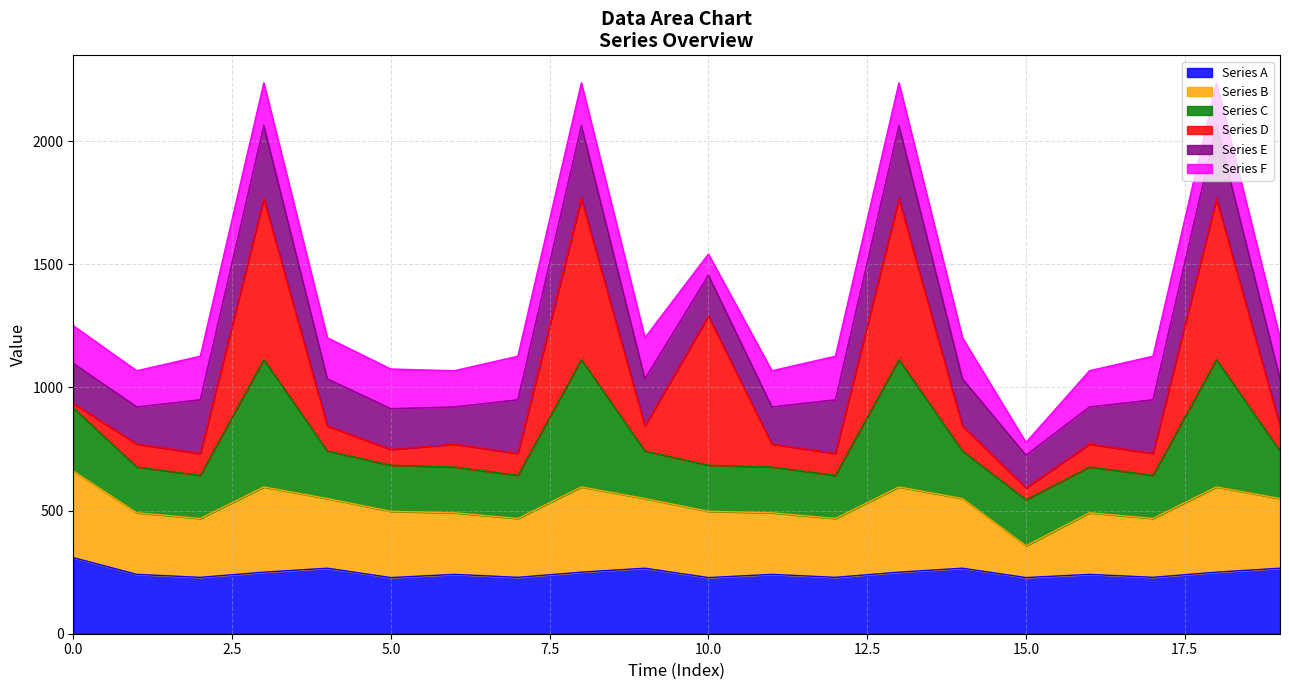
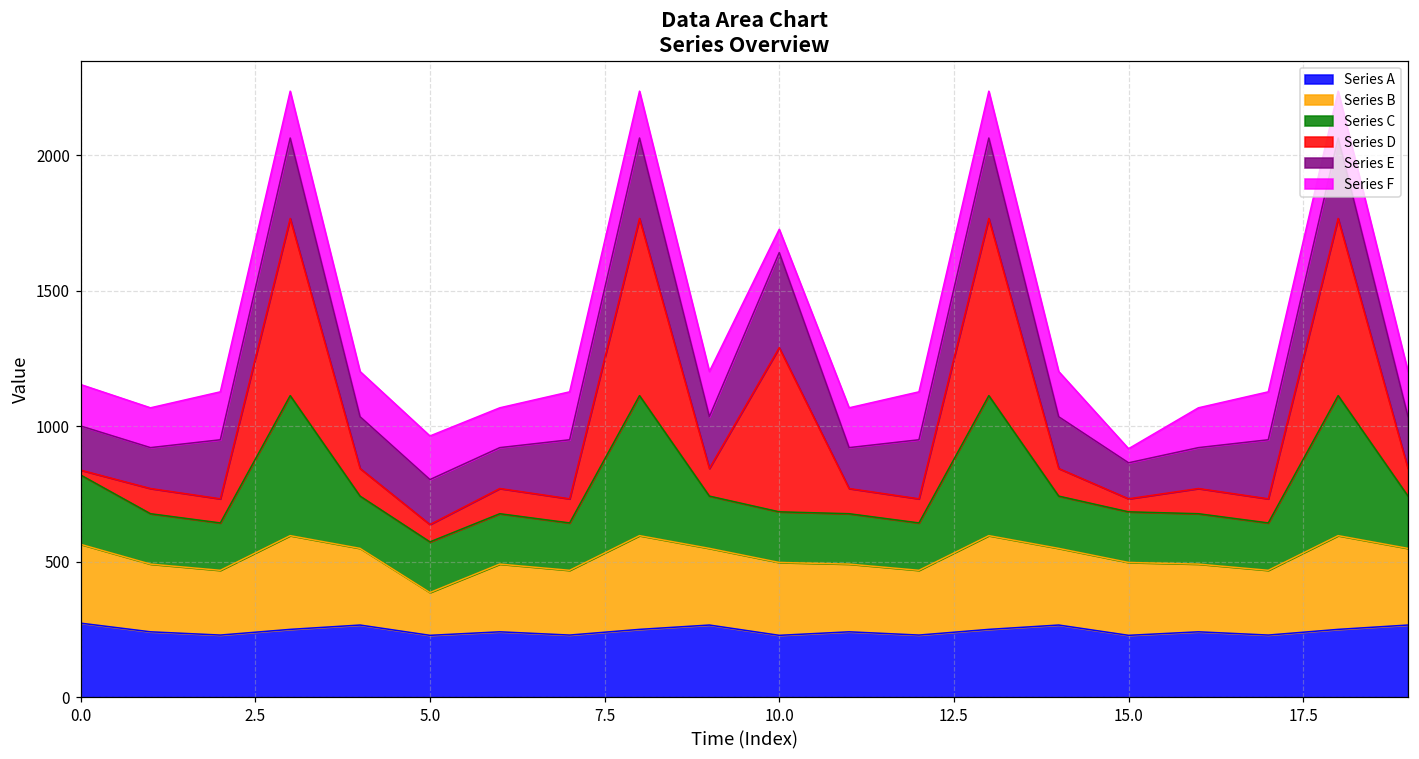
Series A, 0.0: 310 -> 270
Series B, 0.0: 350 -> 290
Series B, 5.0: 270 -> 160
Series E, 10.0: 170 -> 350
Series B, 15.0: 130 -> 270
